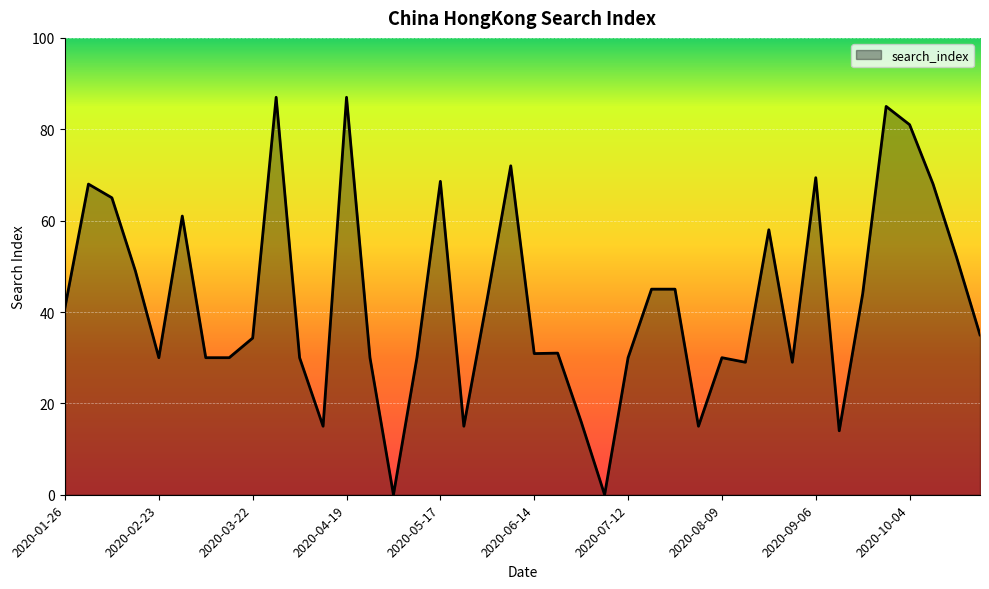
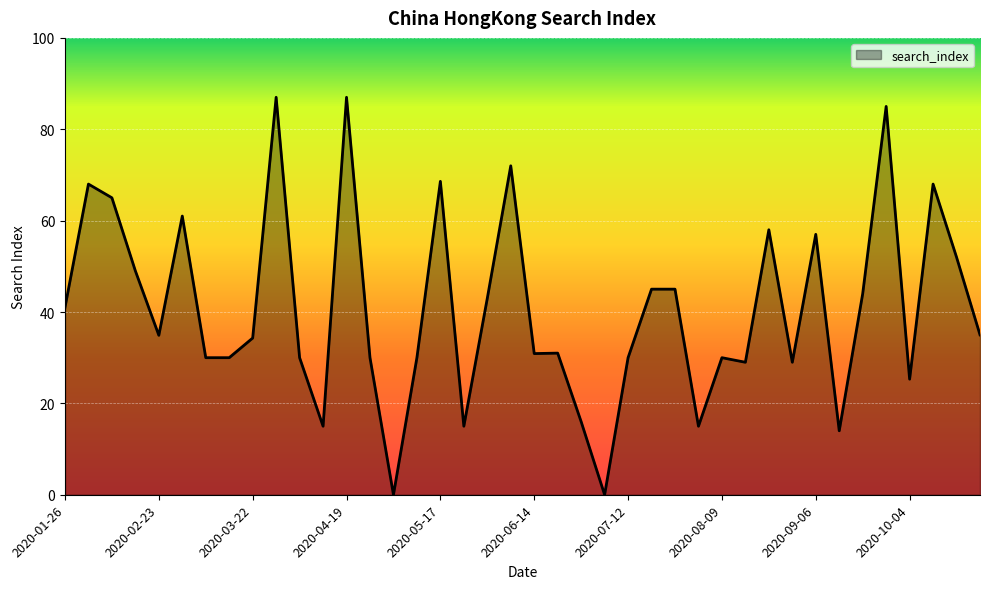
2020-02-23: 30 -> 35
2020-09-06: 69 -> 57
2020-10-04: 81 -> 25
